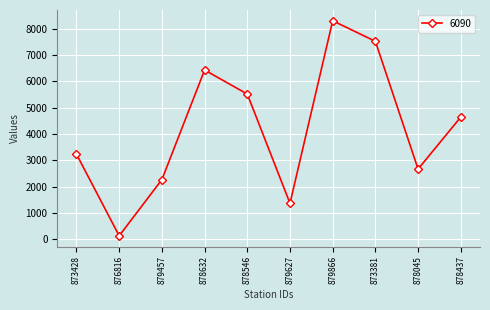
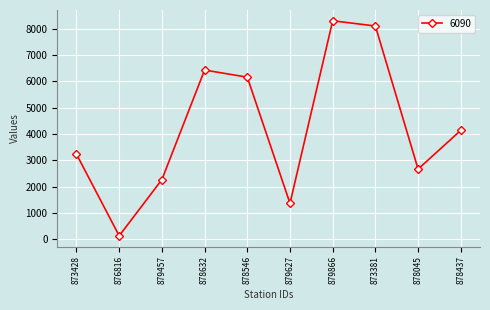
878546: 5500 -> 6200
873381: 7500 -> 8100
878437: 4600 -> 4100
